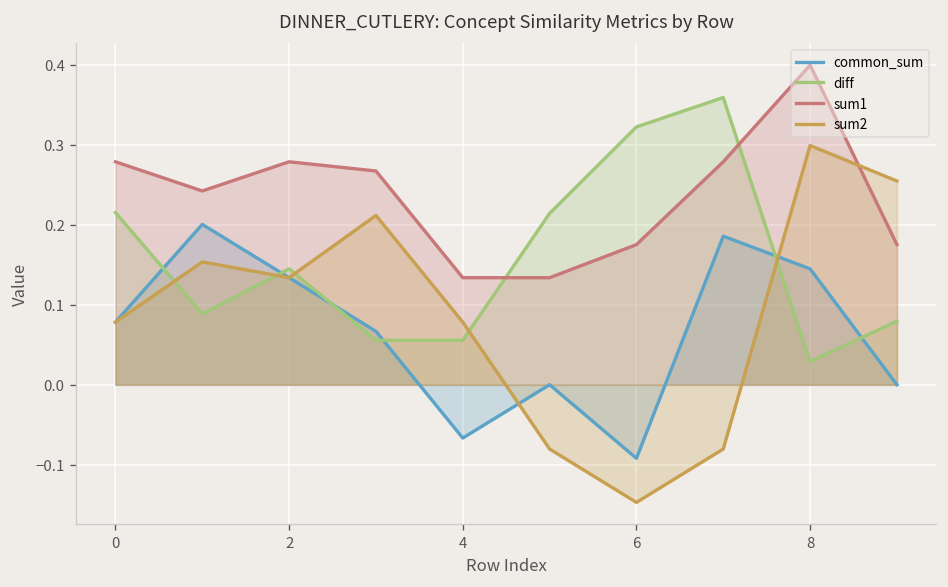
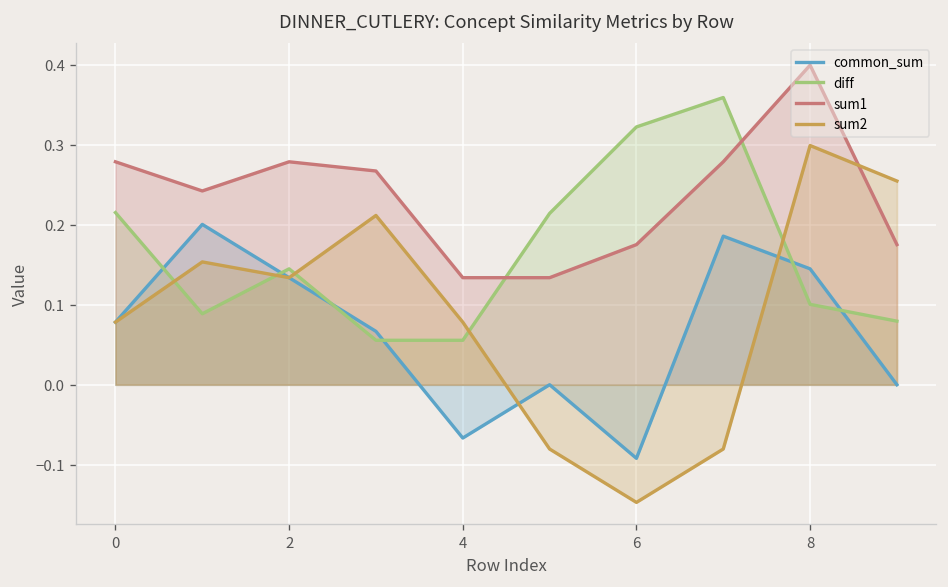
diff, 8: 0.03 -> 0.10
